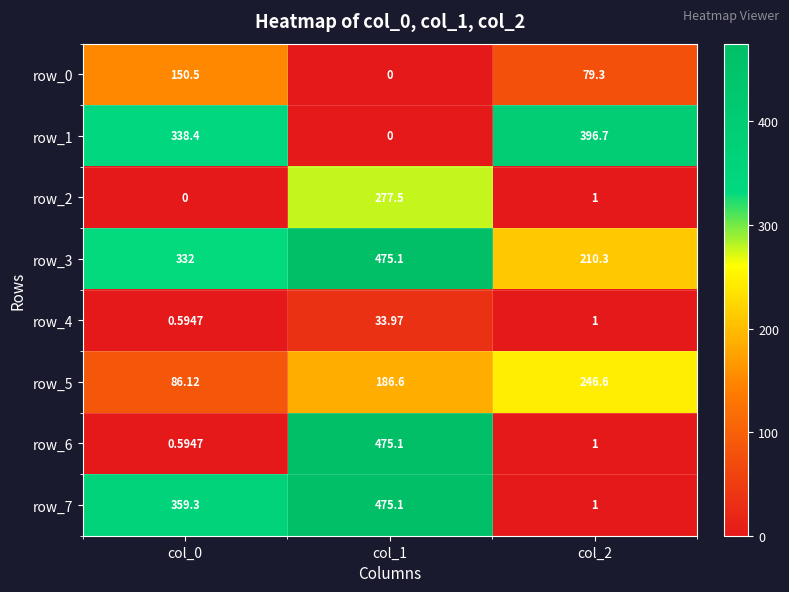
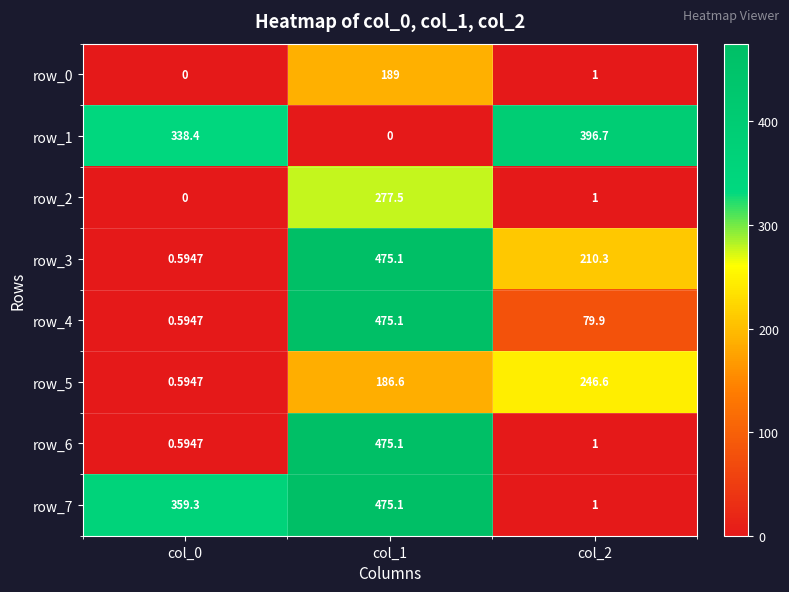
row_0, col_0: 150.5 -> 0
row_0, col_1: 0 -> 189
row_0, col_2: 79.3 -> 1
row_3, col_0: 332 -> 0.5947
row_4, col_1: 33.97 -> 475.1
row_4, col_2: 1 -> 79.9
row_5, col_0: 86.12 -> 0.5947
